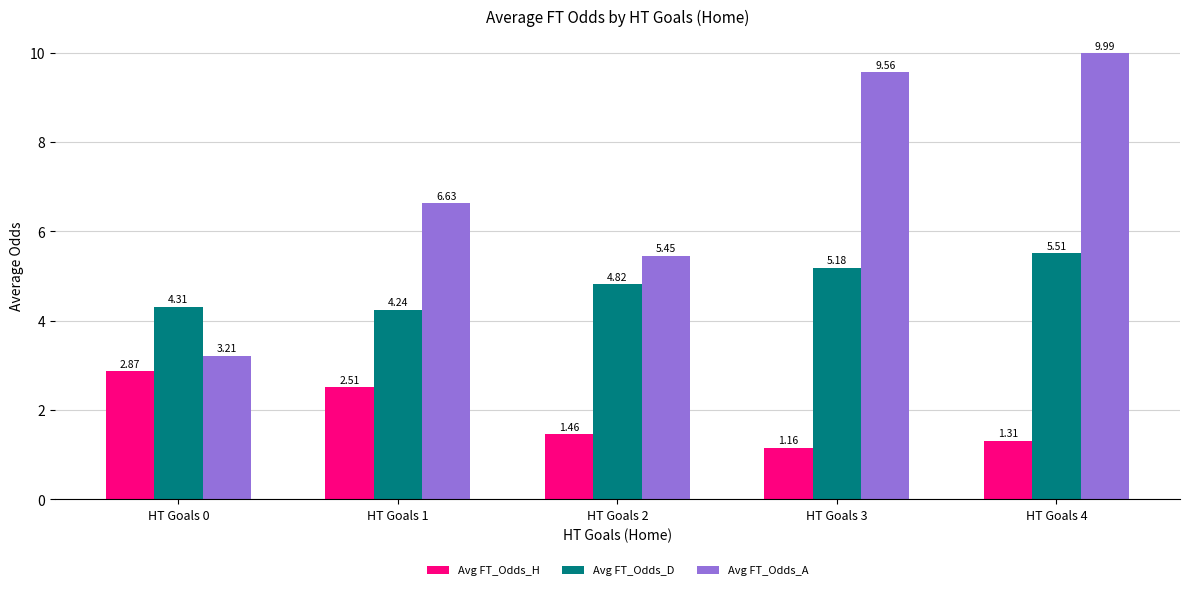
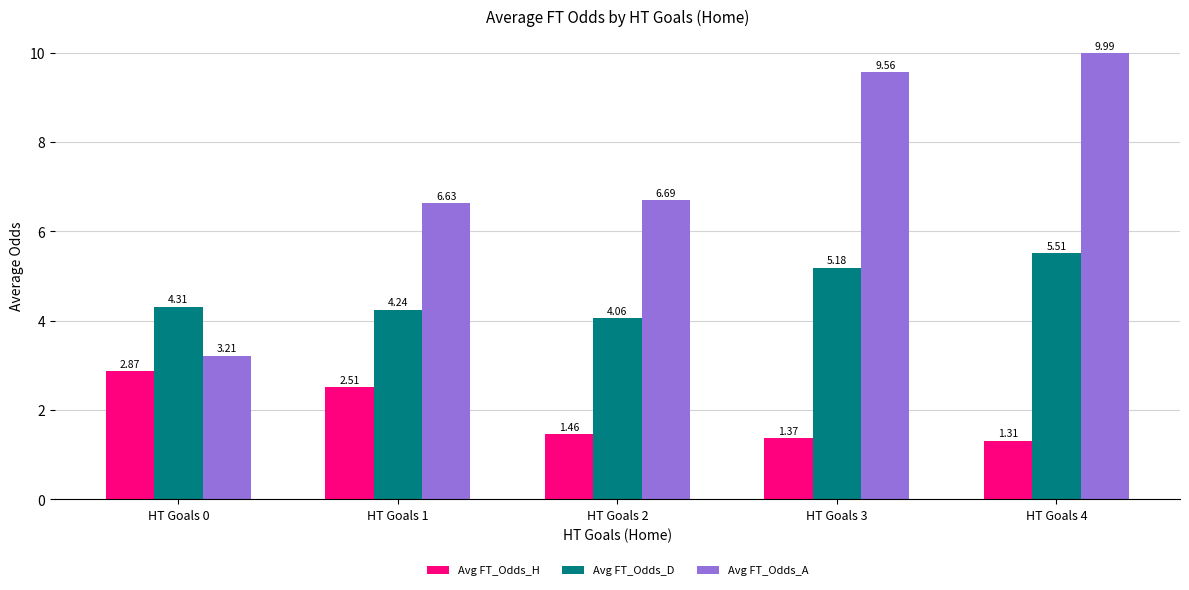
Avg FT_Odds_D, HT Goals 2: 4.82 -> 4.06
Avg FT_Odds_A, HT Goals 2: 5.45 -> 6.69
Avg FT_Odds_H, HT Goals 3: 1.16 -> 1.37
